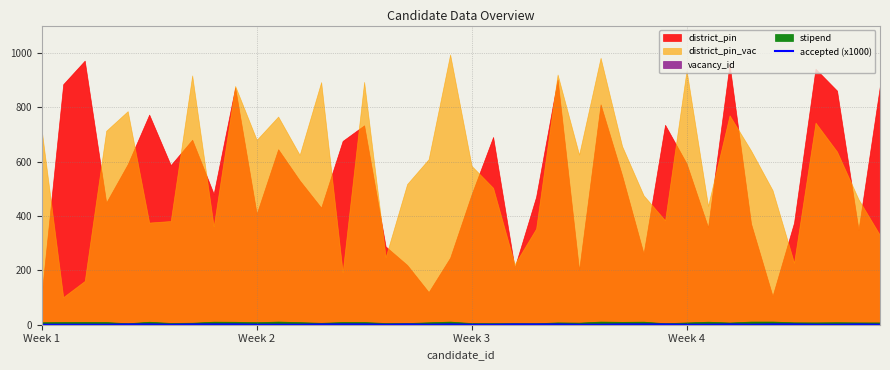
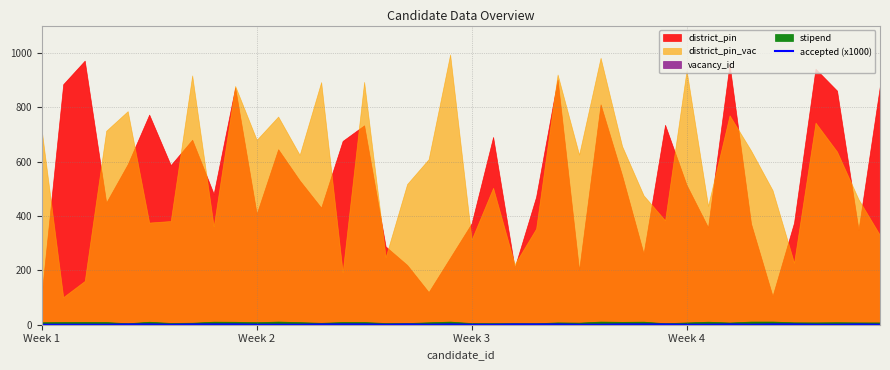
district_pin, Week 3: 480 -> 370
district_pin_vac, Week 3: 580 -> 310
district_pin, Week 4: 590 -> 510
